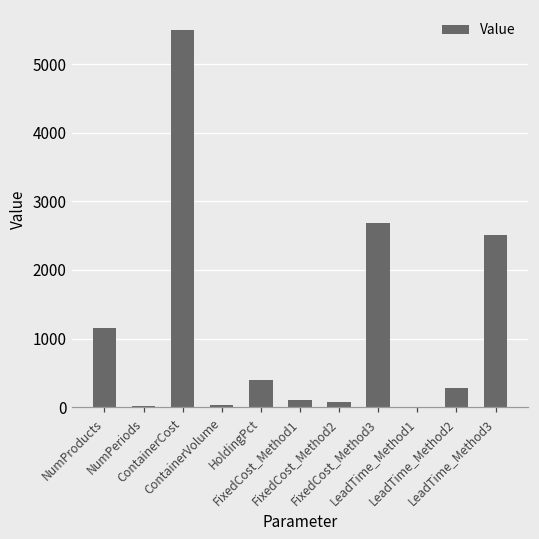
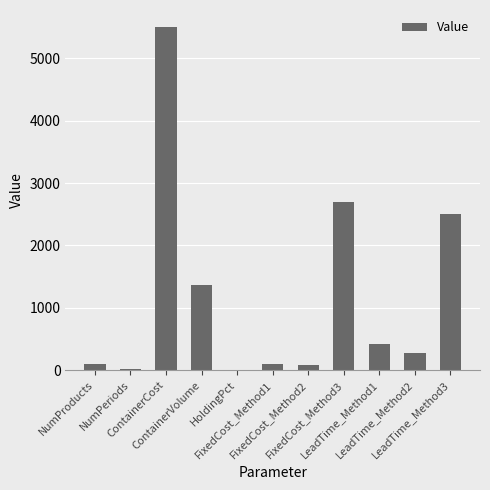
NumProducts: 1200 -> 100
ContainerVolume: 0 -> 1400
HoldingPct: 400 -> 0
LeadTime_Method1: 0 -> 400
